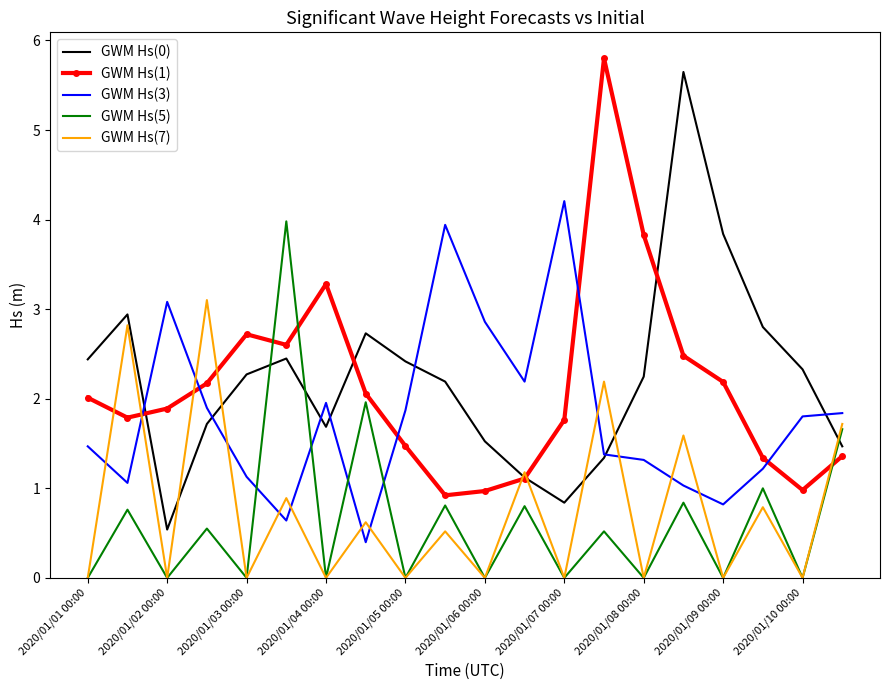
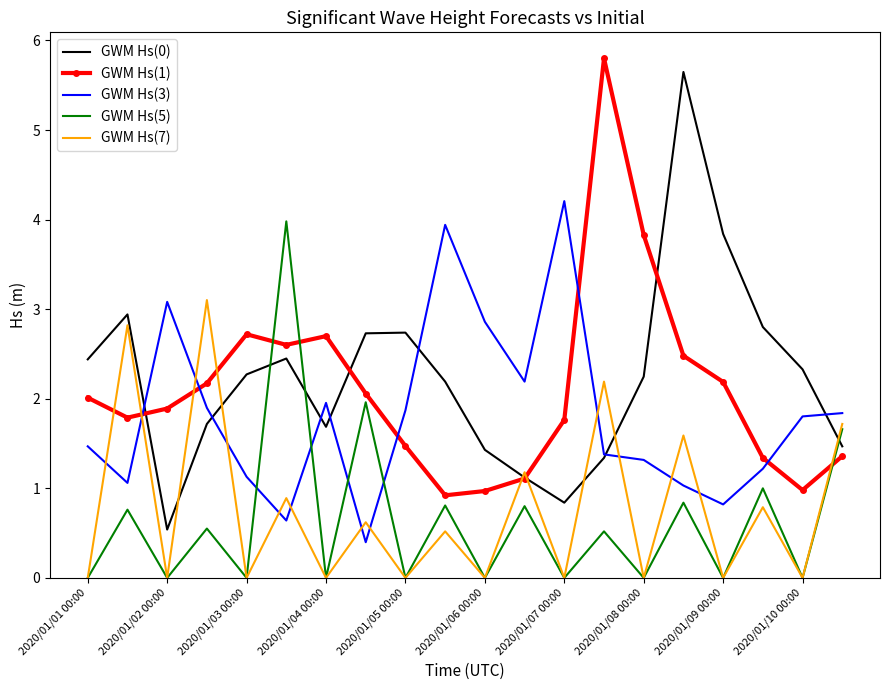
GWM Hs(1), 2020/01/04 00:00: 3.3 -> 2.7
GWM Hs(0), 2020/01/05 00:00: 2.4 -> 2.7
GWM Hs(0), 2020/01/06 00:00: 1.5 -> 1.4
